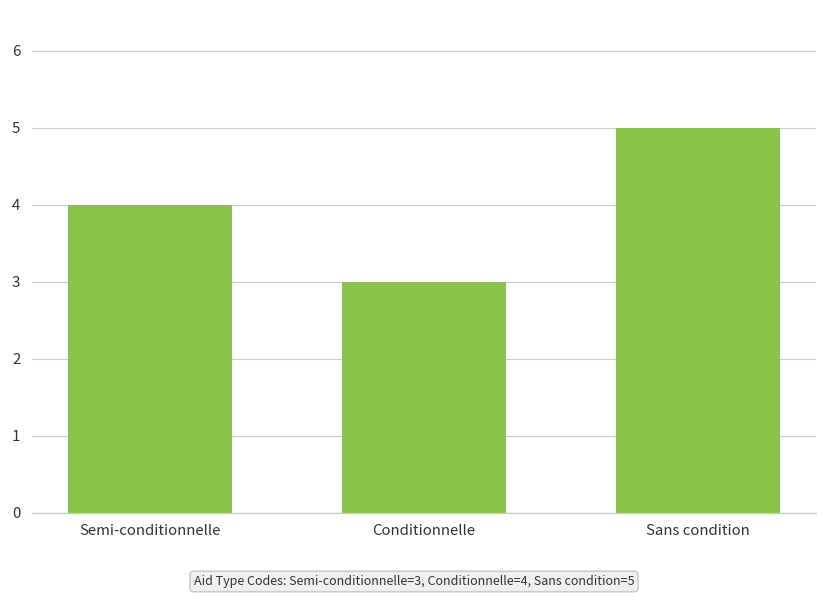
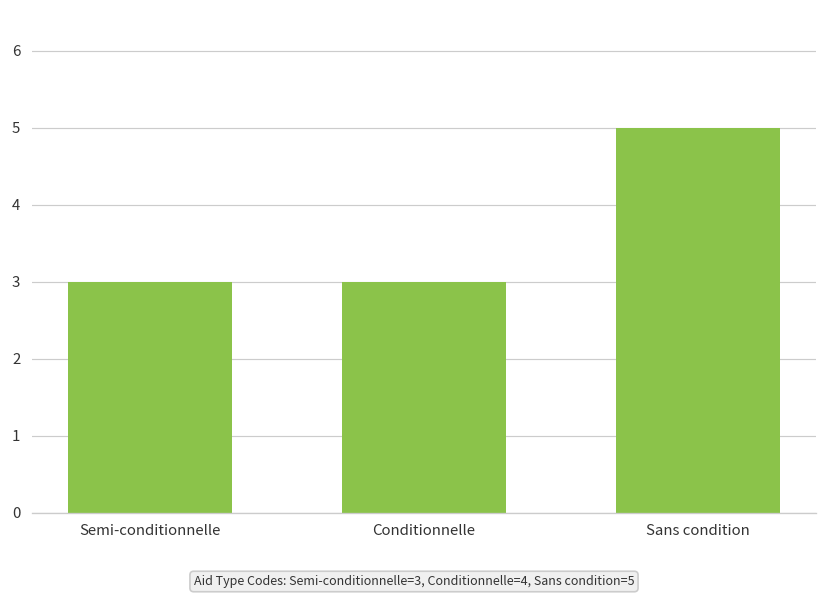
Semi-conditionnelle: 4 -> 3
